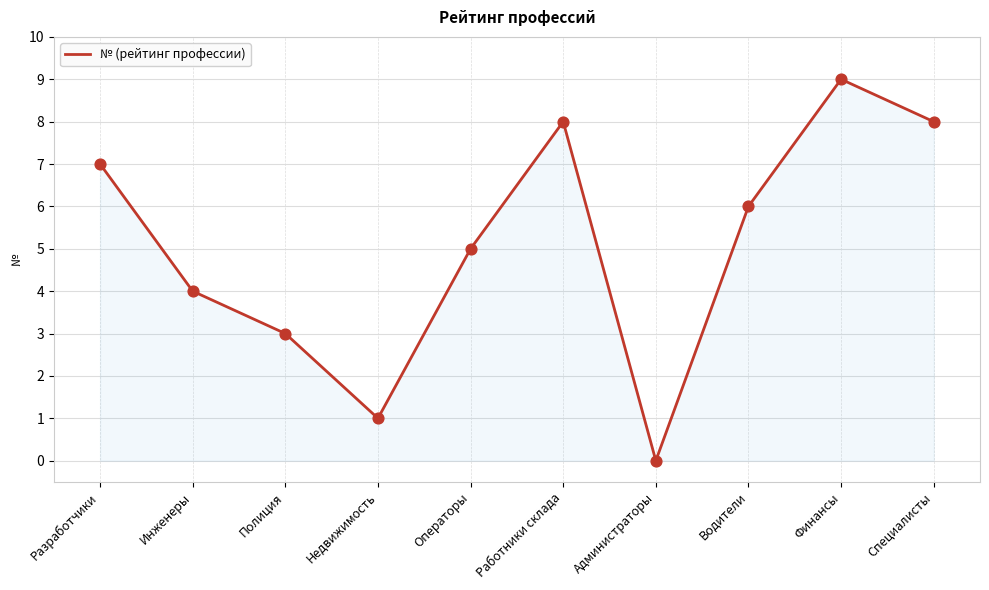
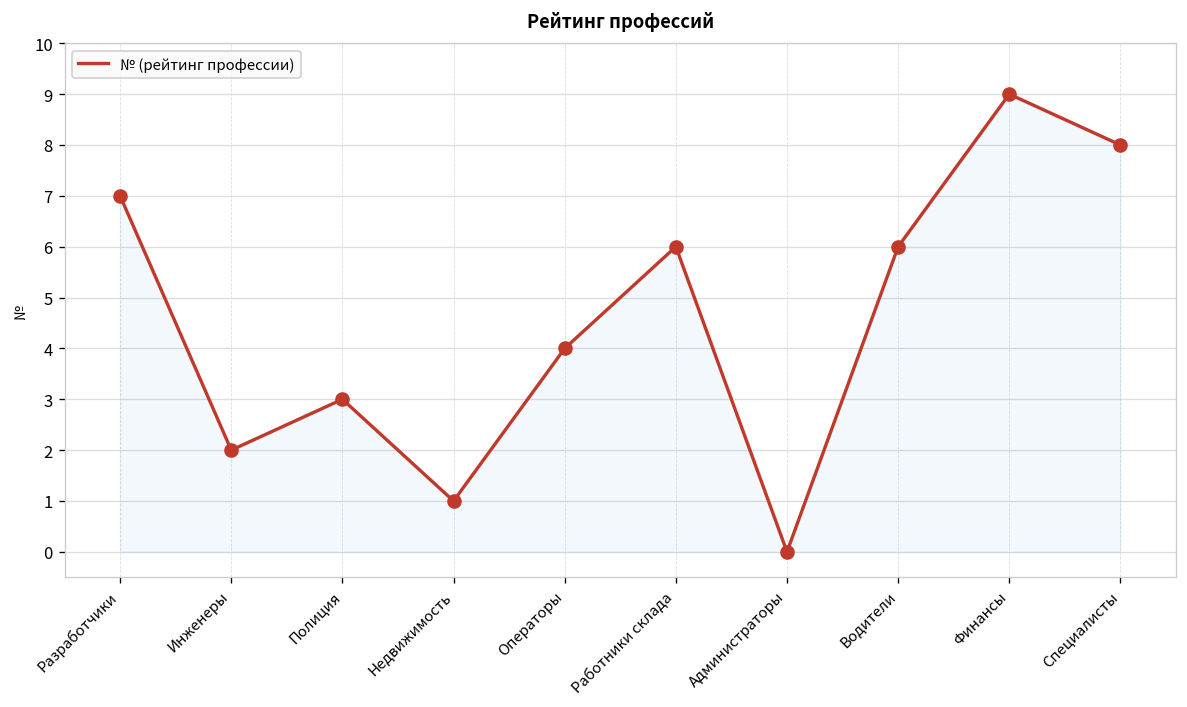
Инженеры: 4 -> 2
Операторы: 5 -> 4
Работники склада: 8 -> 6
